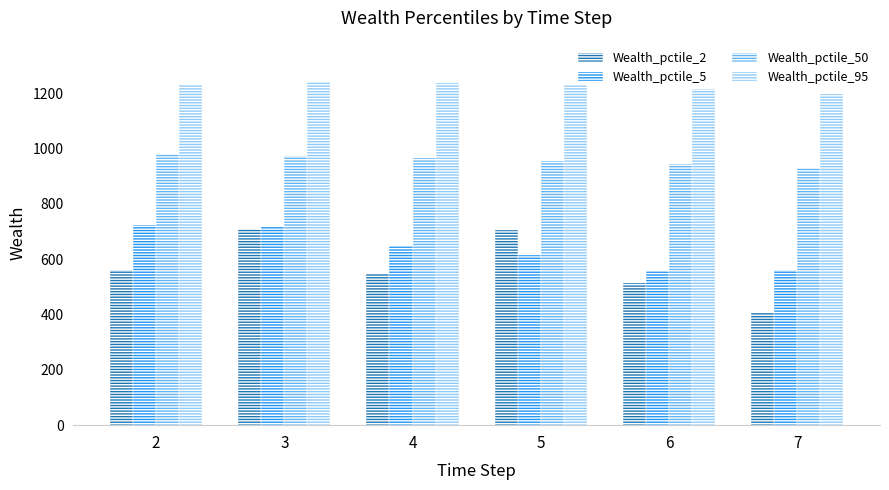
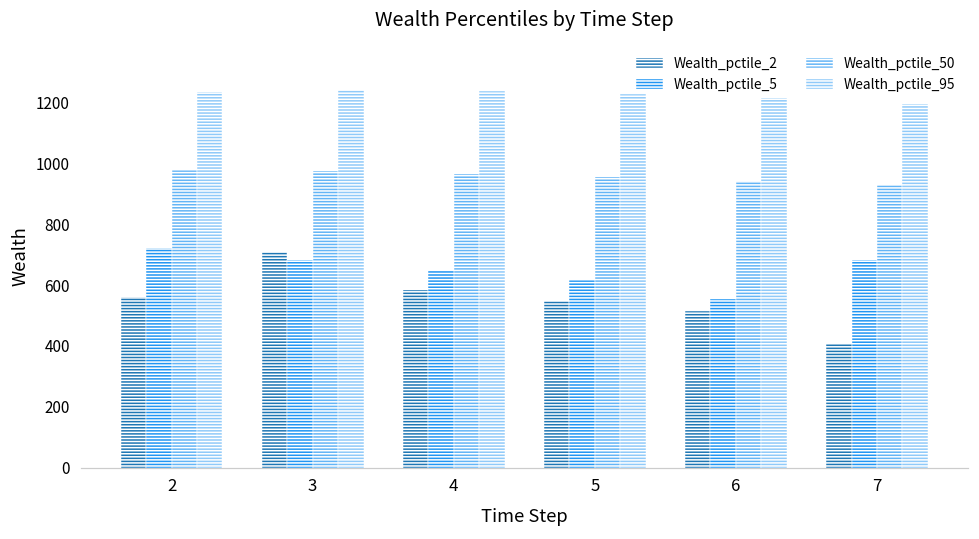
Wealth_pctile_5, 3: 720 -> 680
Wealth_pctile_2, 4: 550 -> 590
Wealth_pctile_2, 5: 710 -> 550
Wealth_pctile_5, 7: 560 -> 680
